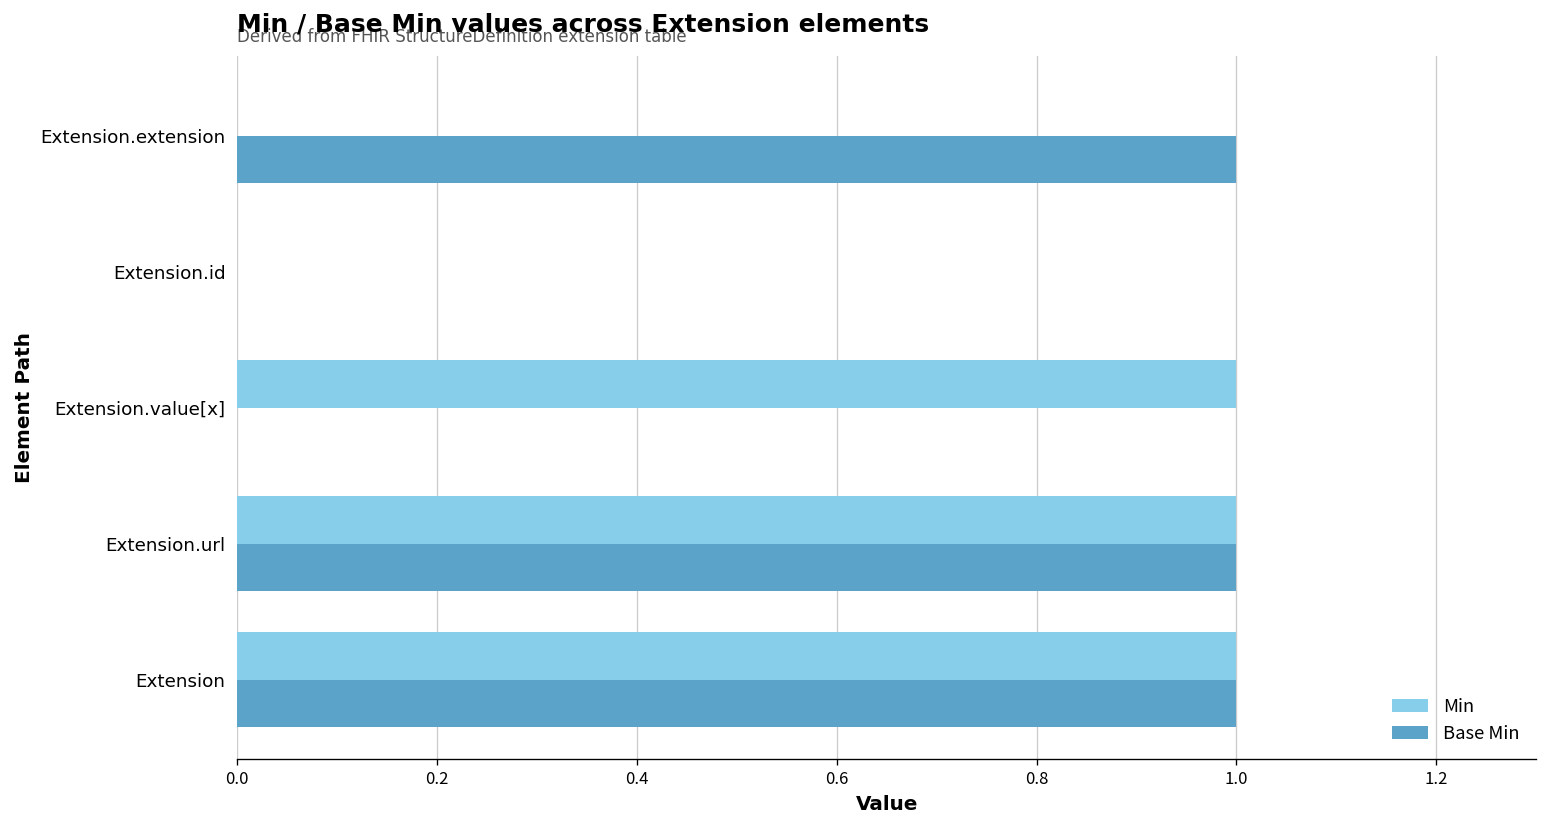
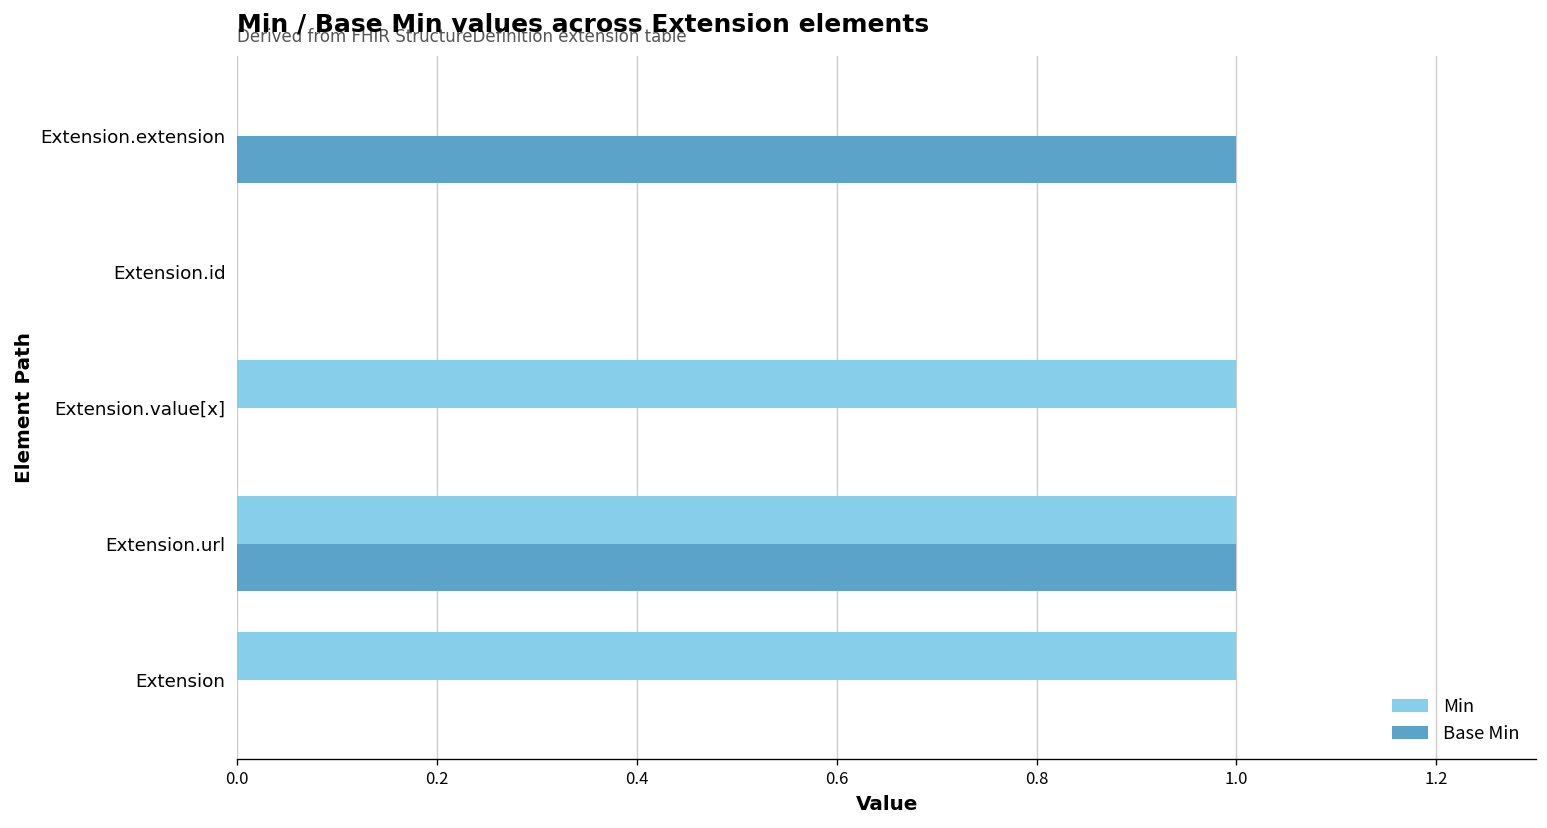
Base Min, Extension: 1 -> 0
